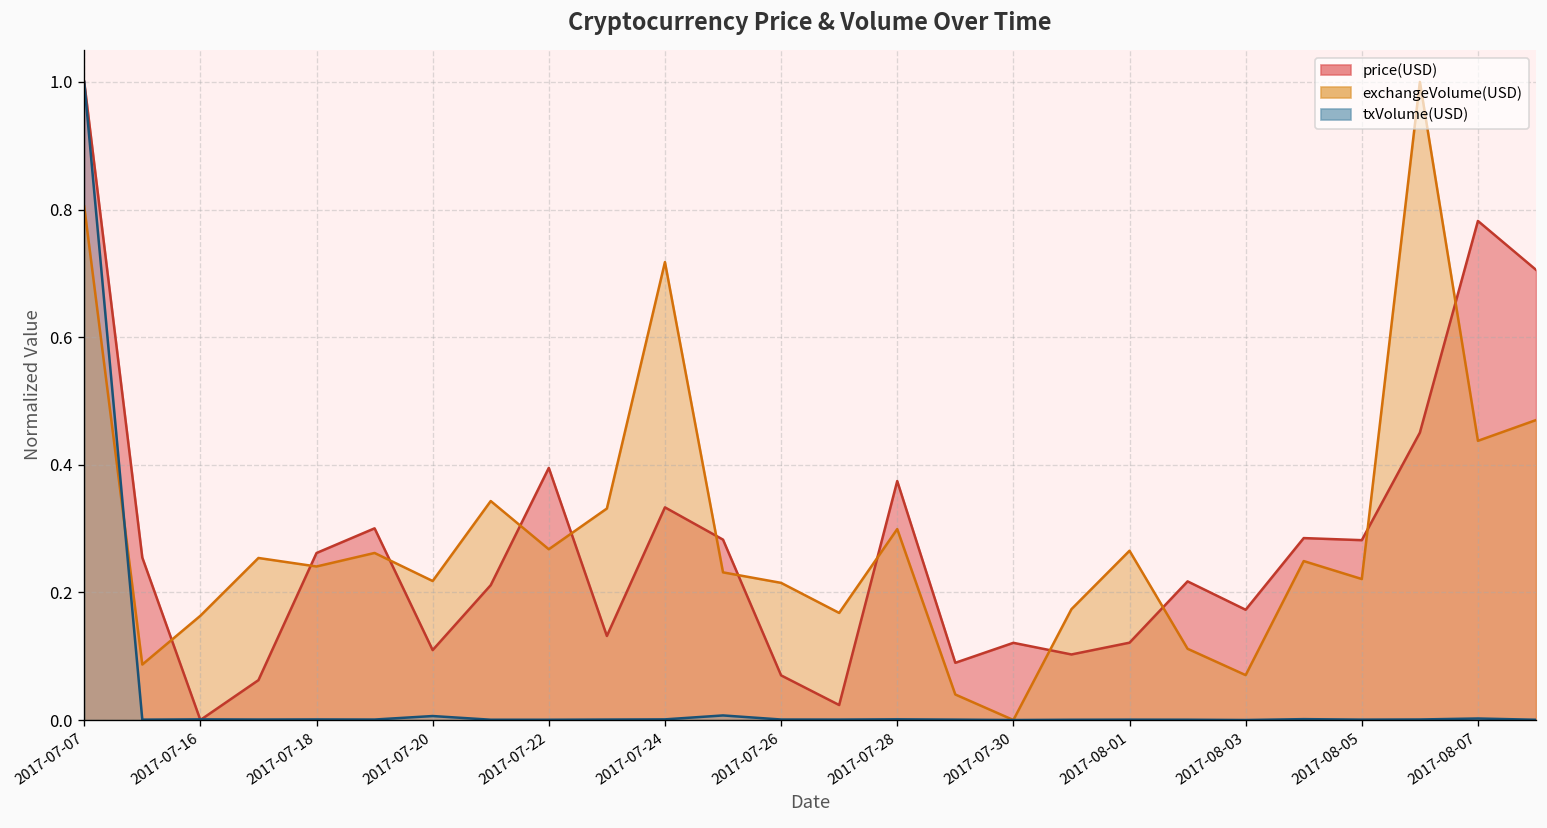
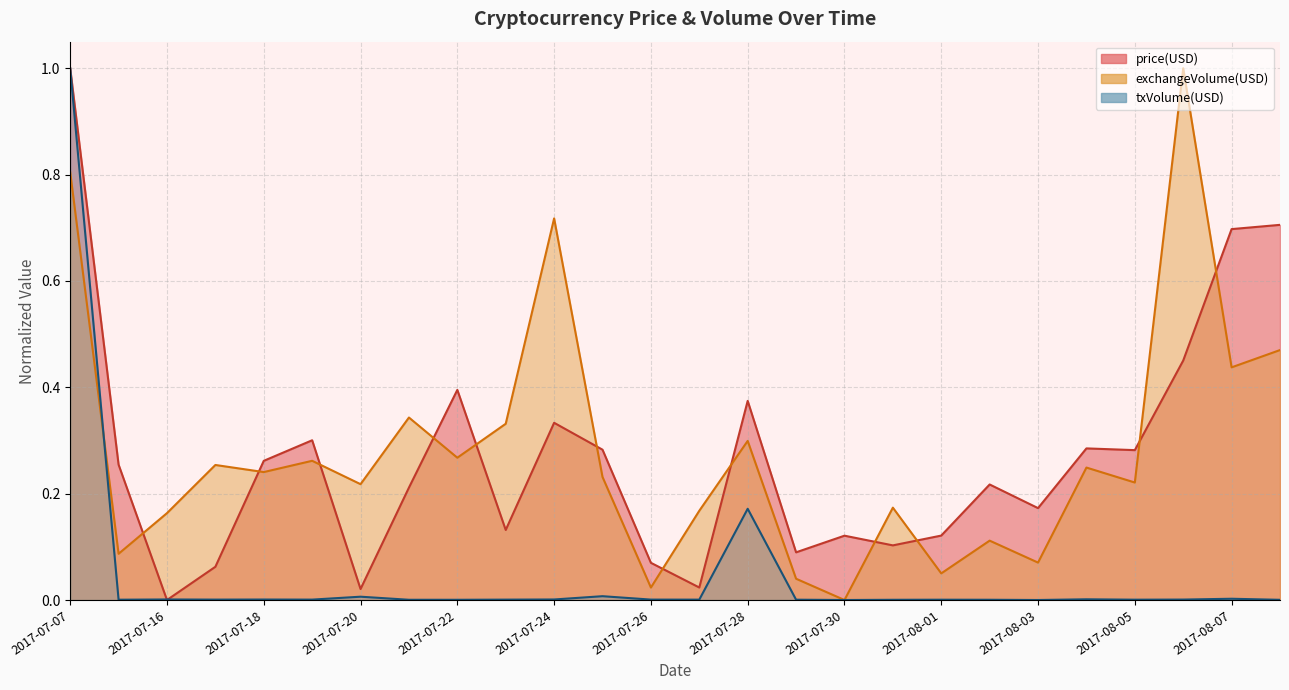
price(USD), 2017-07-20: 0.11 -> 0.02
exchangeVolume(USD), 2017-07-26: 0.21 -> 0.02
txVolume(USD), 2017-07-28: 0.00 -> 0.17
exchangeVolume(USD), 2017-08-01: 0.27 -> 0.05
price(USD), 2017-08-07: 0.78 -> 0.70
